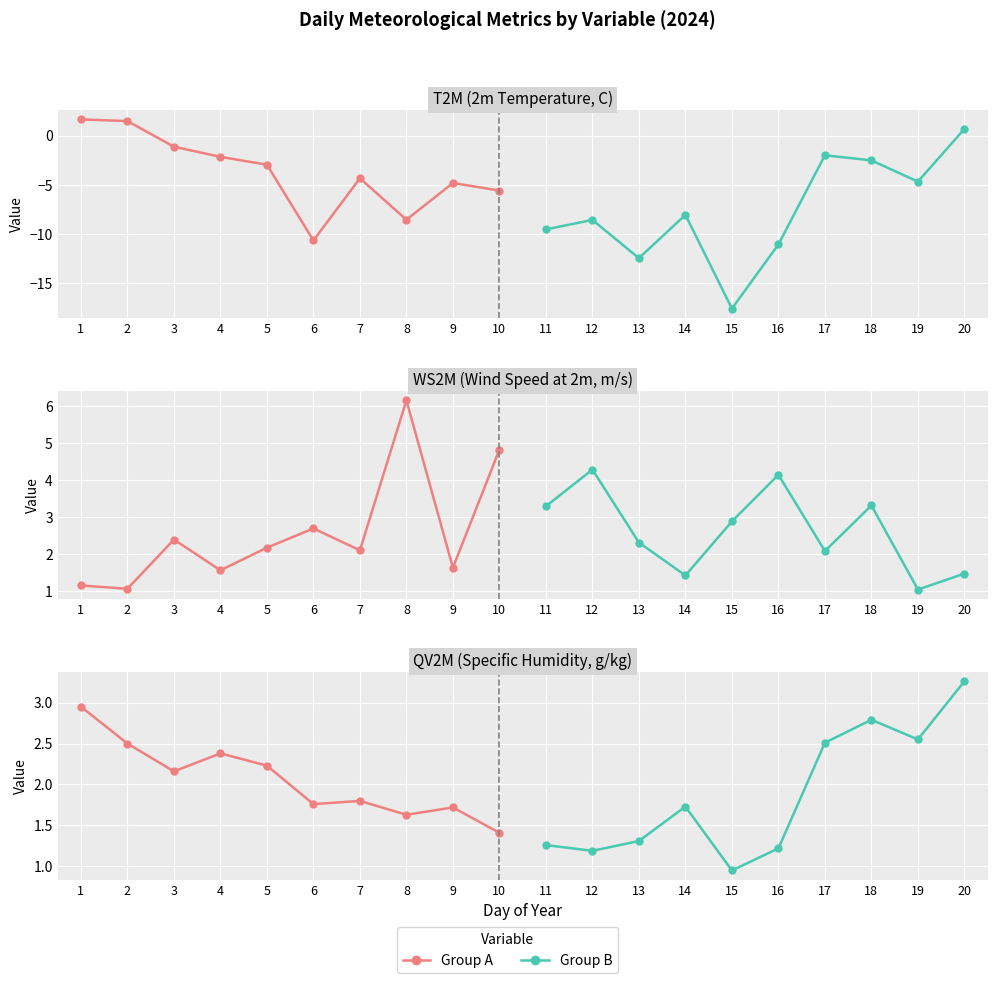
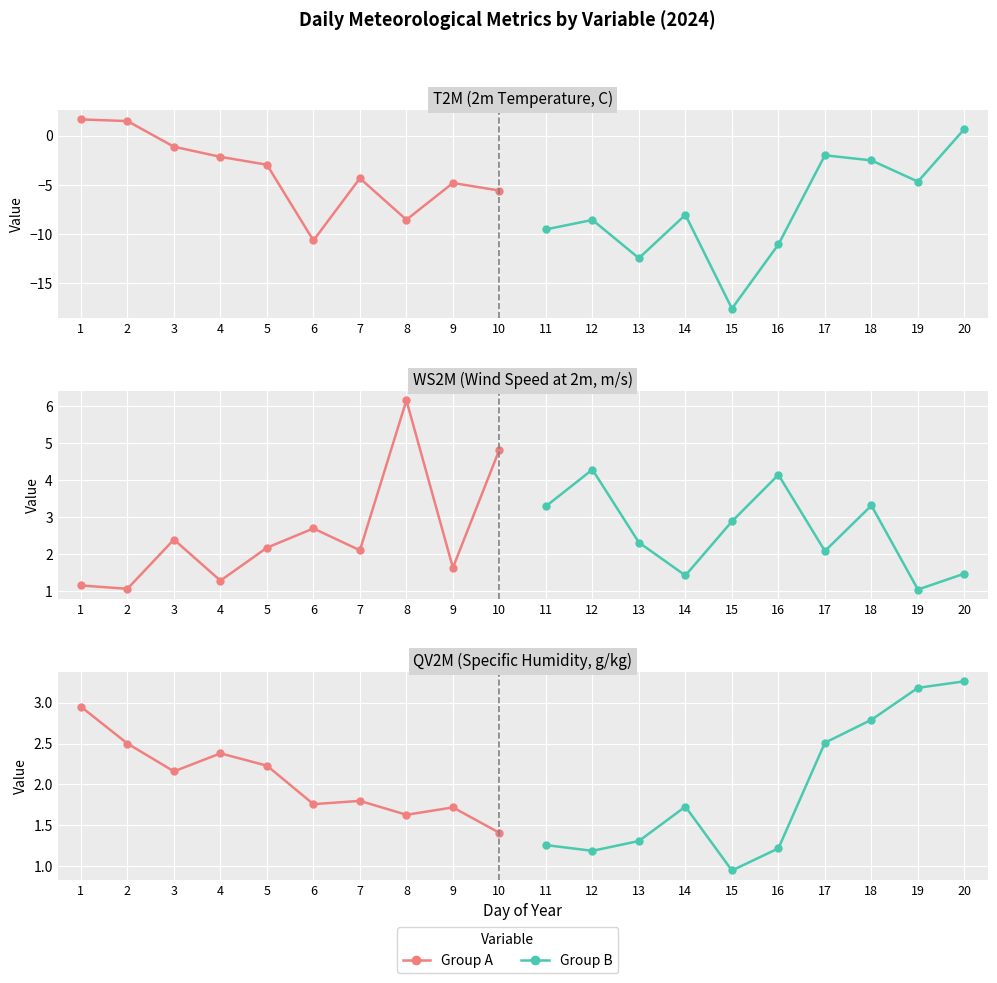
WS2M (Wind Speed at 2m, m/s), Group A, 4: 1.6 -> 1.3
QV2M (Specific Humidity, g/kg), Group B, 19: 2.6 -> 3.2
